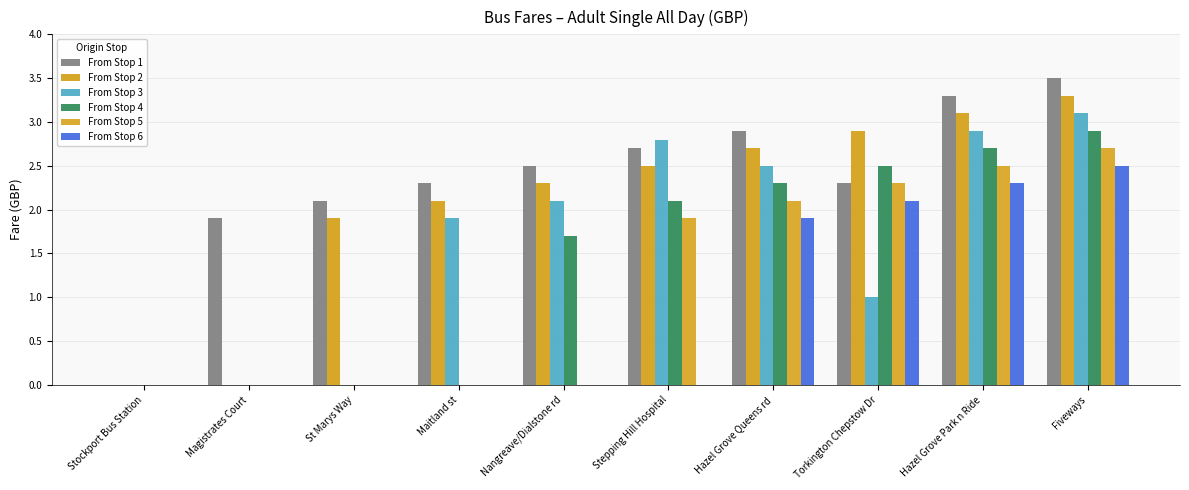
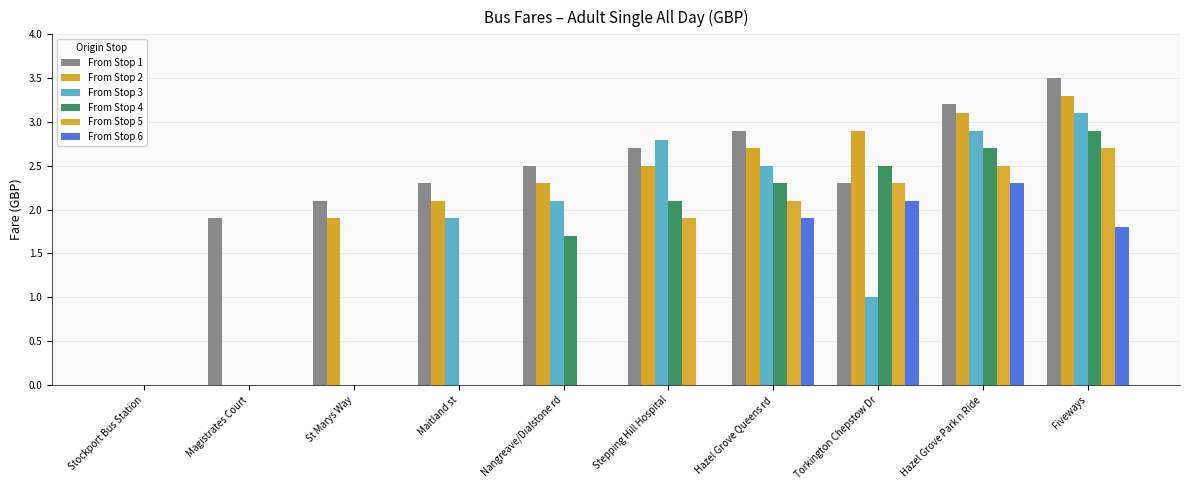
From Stop 1, Hazel Grove Park n Ride: 3.3 -> 3.2
From Stop 6, Fiveways: 2.5 -> 1.8
